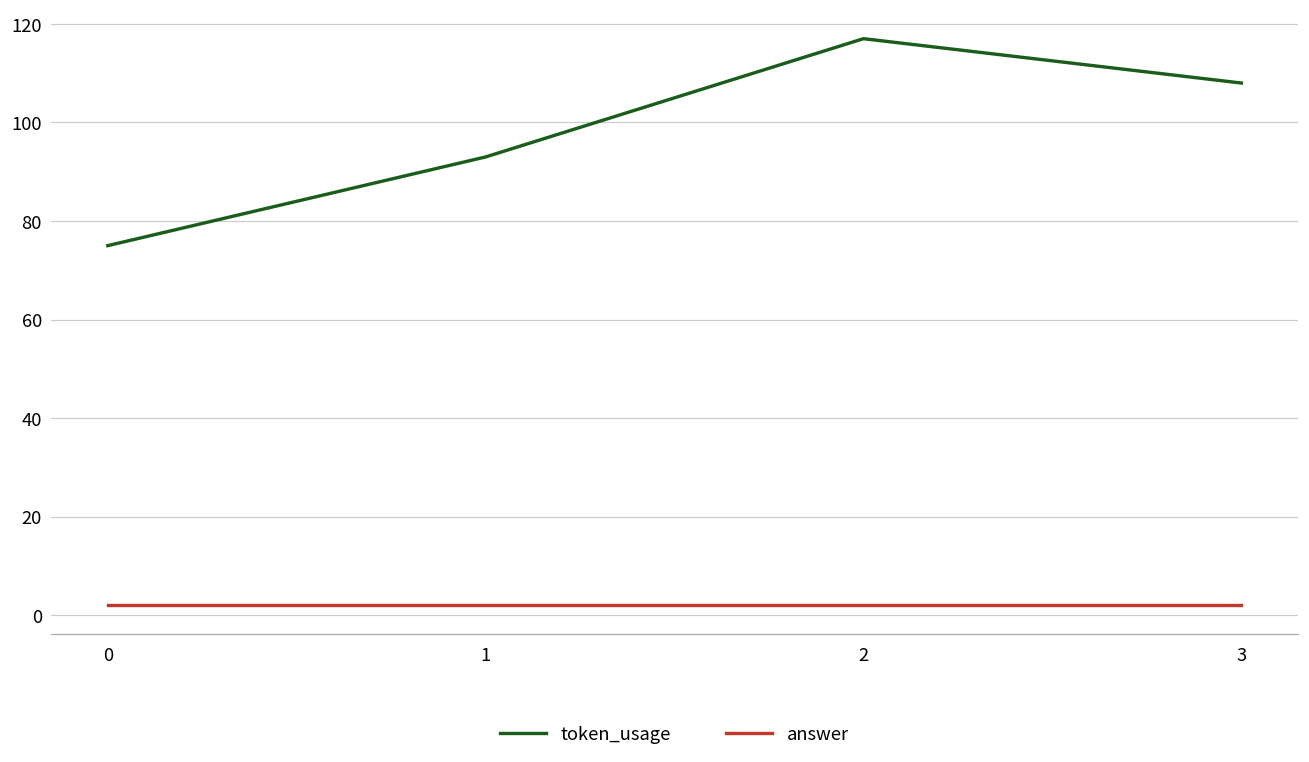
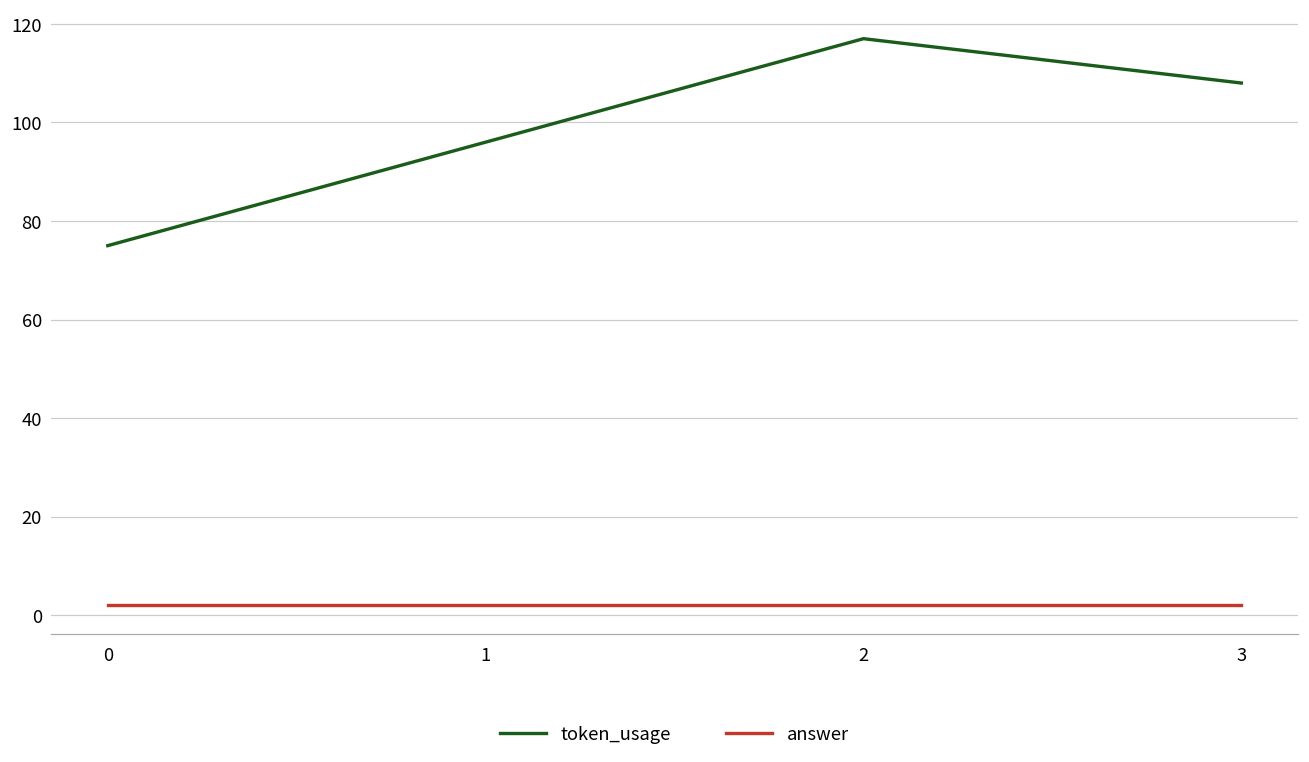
token_usage, 1: 93 -> 96
